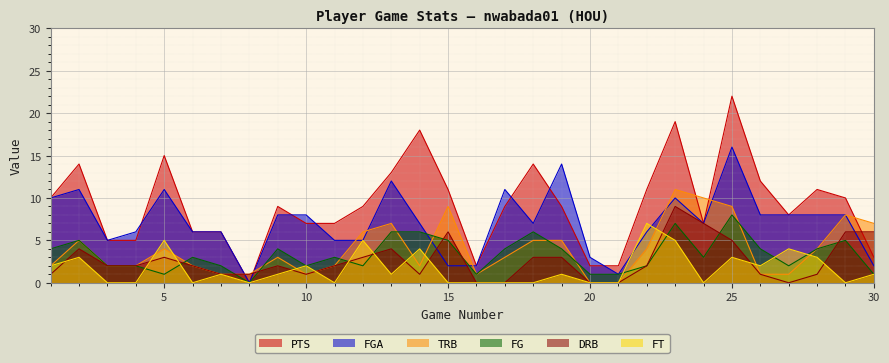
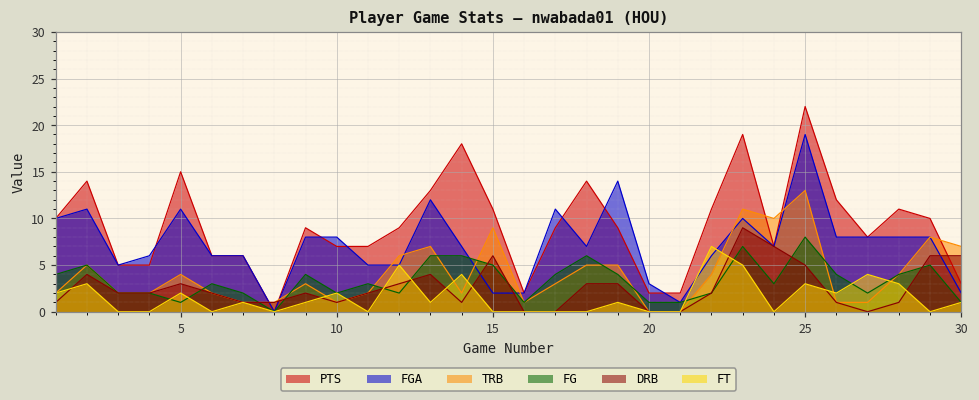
FT, 5: 5 -> 2
FGA, 25: 16 -> 19
TRB, 25: 9 -> 13
